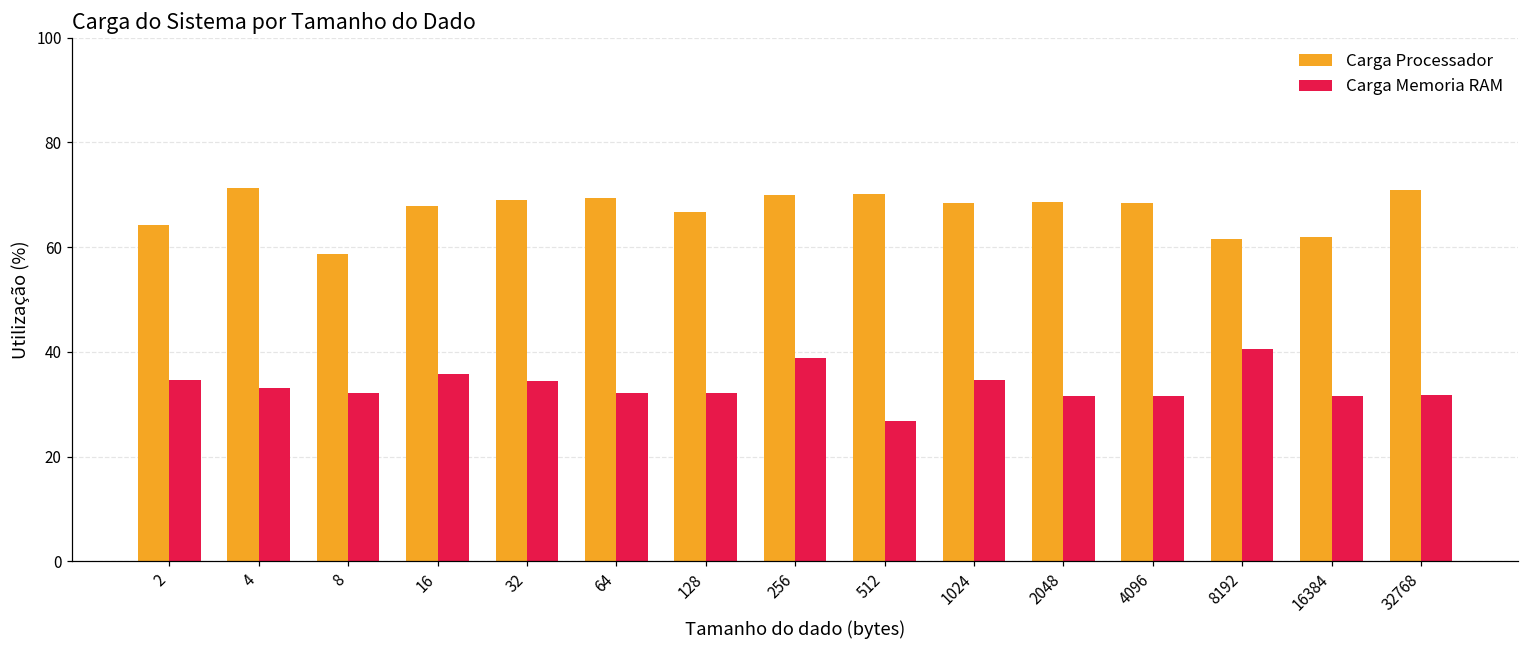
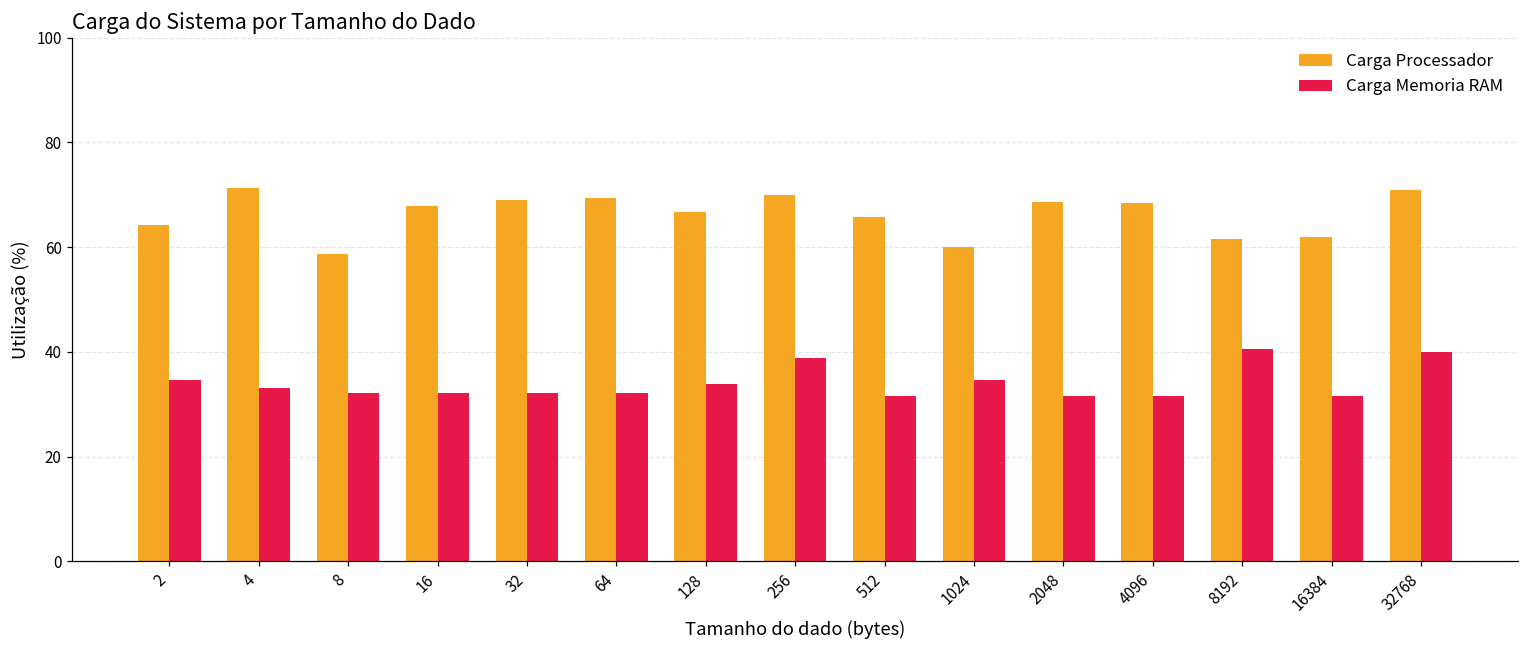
Carga Memoria RAM, 16: 36 -> 32
Carga Memoria RAM, 32: 35 -> 32
Carga Memoria RAM, 128: 32 -> 34
Carga Processador, 512: 70 -> 66
Carga Memoria RAM, 512: 27 -> 32
Carga Processador, 1024: 68 -> 60
Carga Memoria RAM, 32768: 32 -> 40
